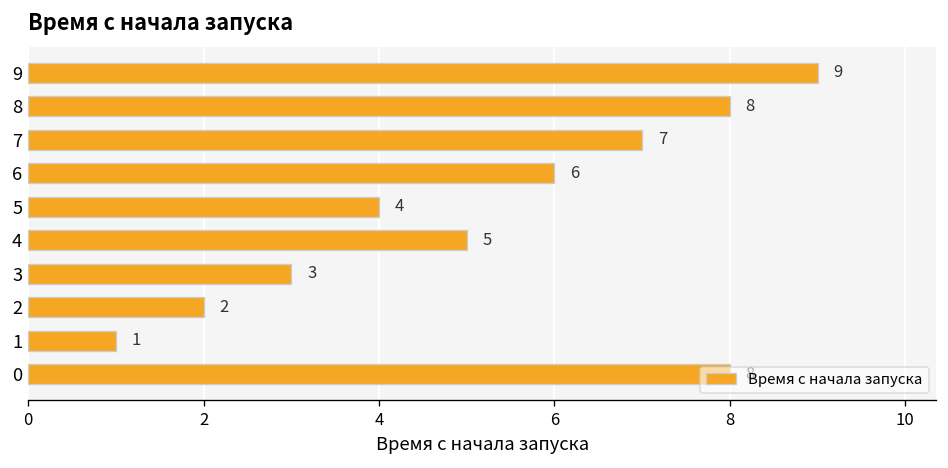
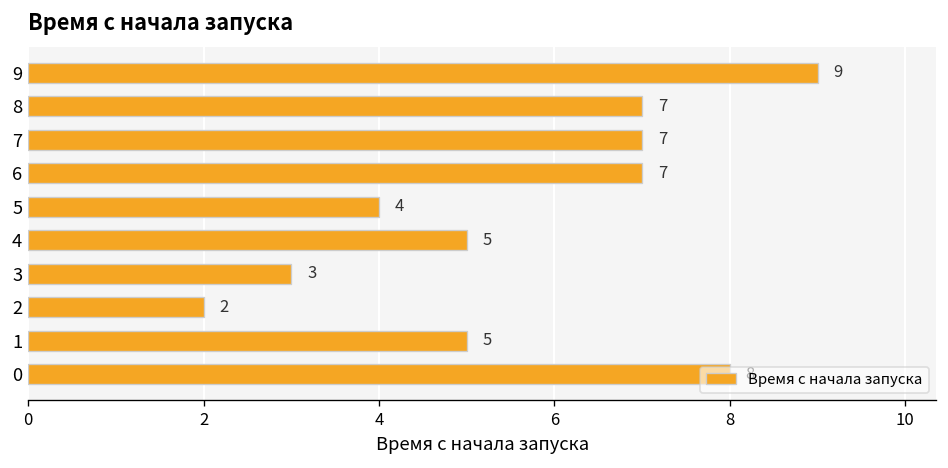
8: 8 -> 7
6: 6 -> 7
1: 1 -> 5
